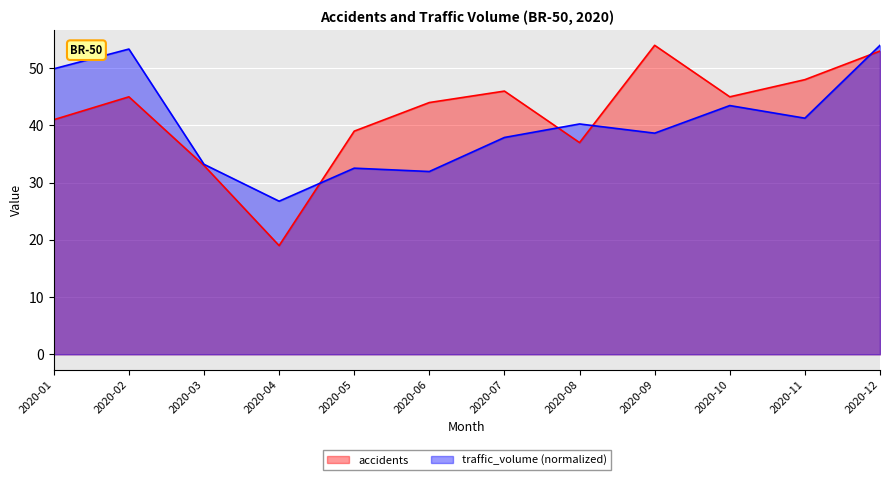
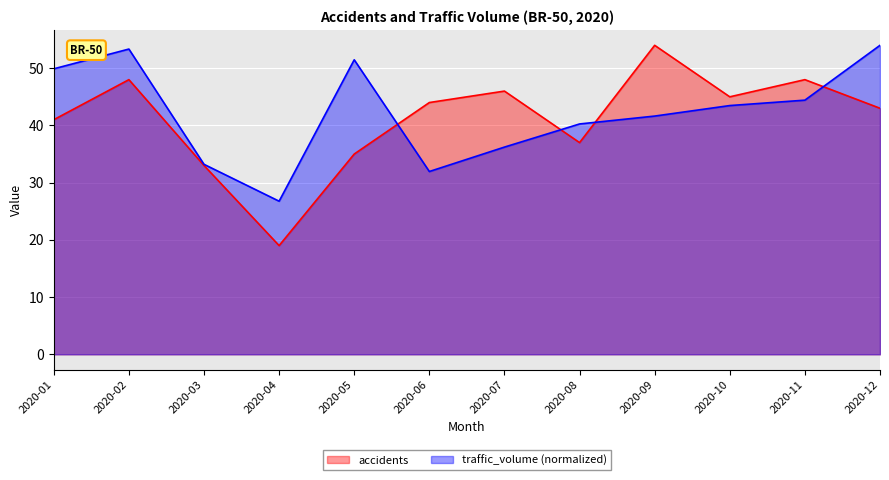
accidents, 2020-02: 45 -> 48
accidents, 2020-05: 39 -> 35
traffic_volume (normalized), 2020-05: 33 -> 51
traffic_volume (normalized), 2020-07: 38 -> 36
traffic_volume (normalized), 2020-09: 39 -> 42
traffic_volume (normalized), 2020-11: 41 -> 44
accidents, 2020-12: 53 -> 43
